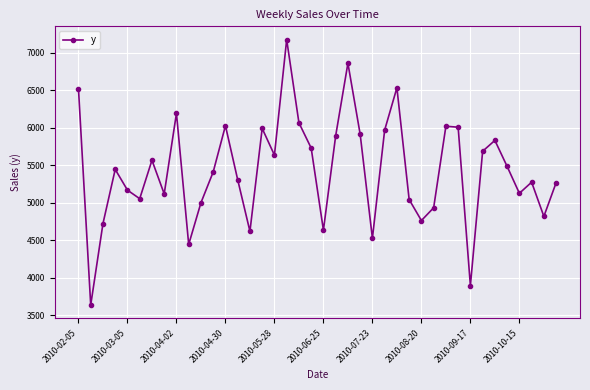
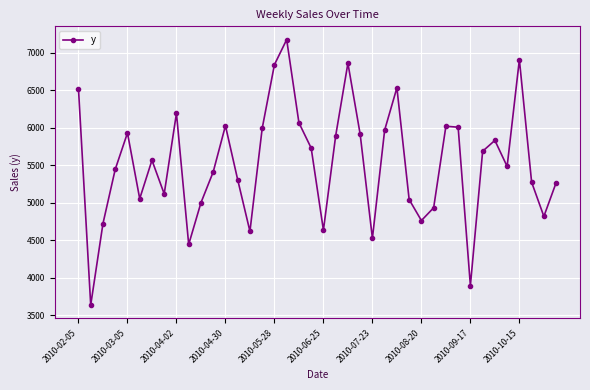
2010-03-05: 5200 -> 5900
2010-05-28: 5600 -> 6800
2010-10-15: 5100 -> 6900
